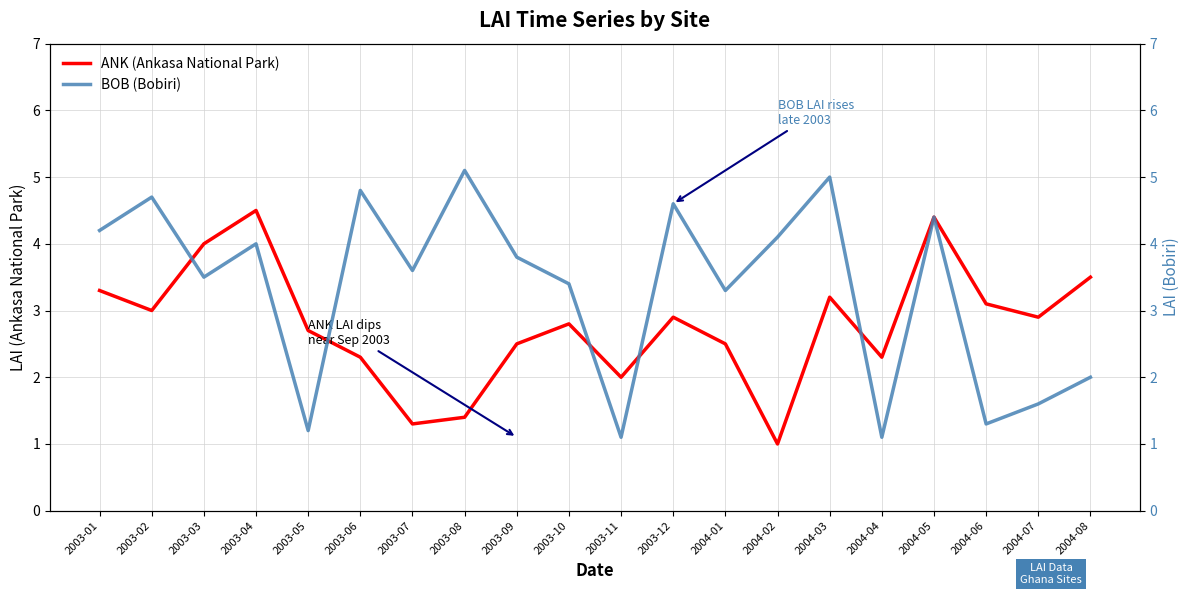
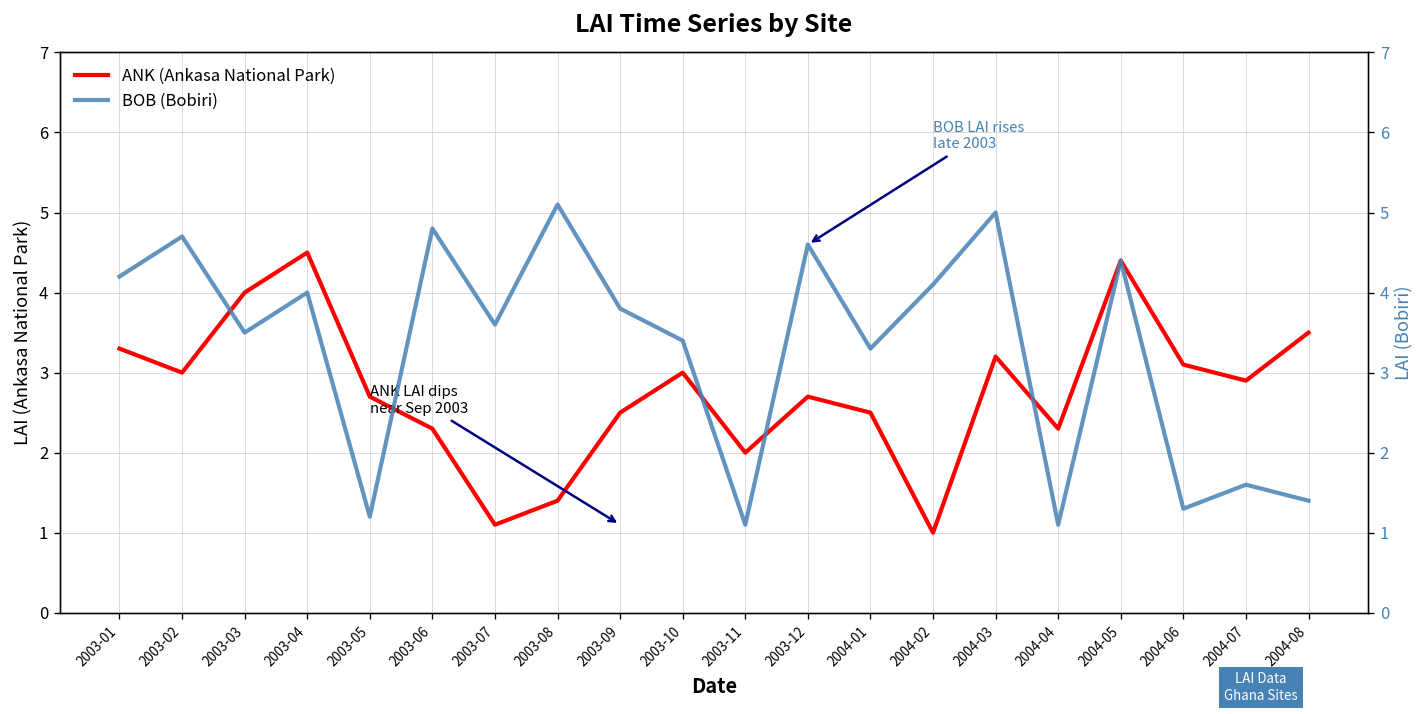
ANK (Ankasa National Park), 2003-07: 1.3 -> 1.1
ANK (Ankasa National Park), 2003-10: 2.8 -> 3.0
ANK (Ankasa National Park), 2003-12: 2.9 -> 2.7
BOB (Bobiri), 2004-08: 2.0 -> 1.4
